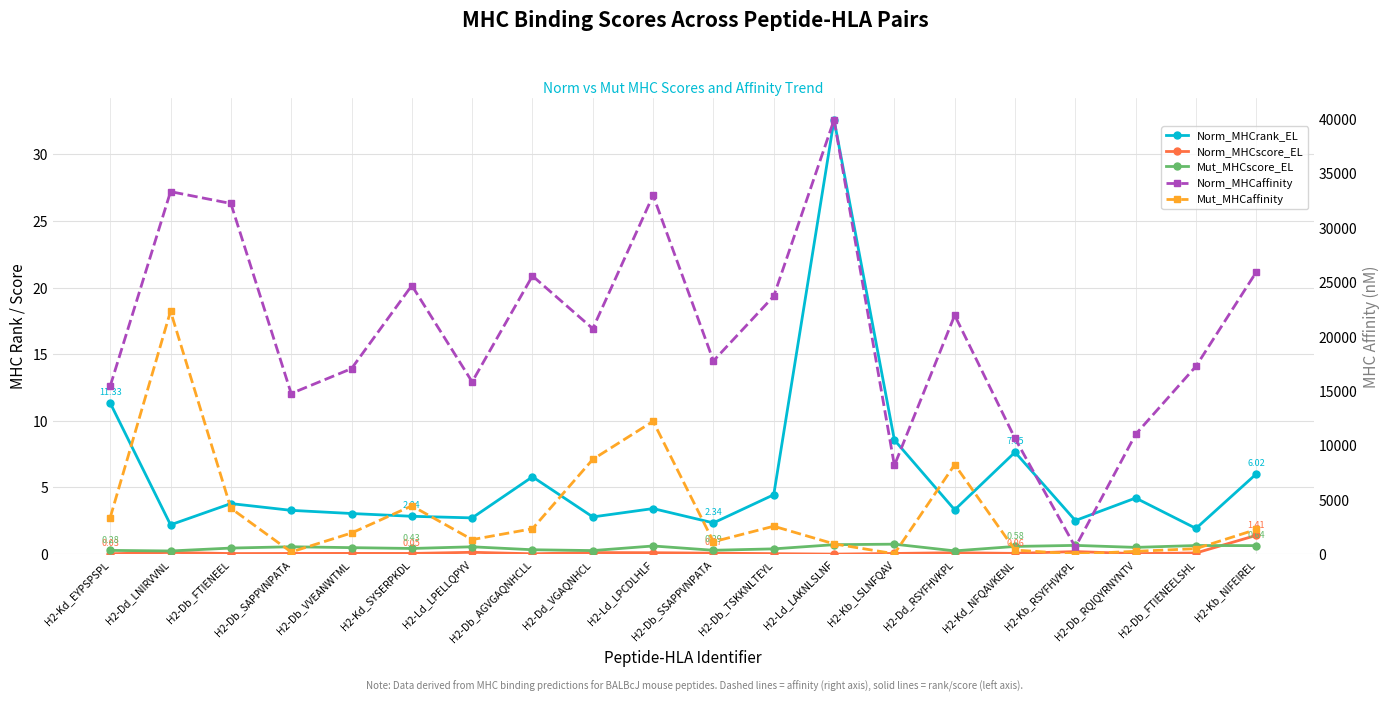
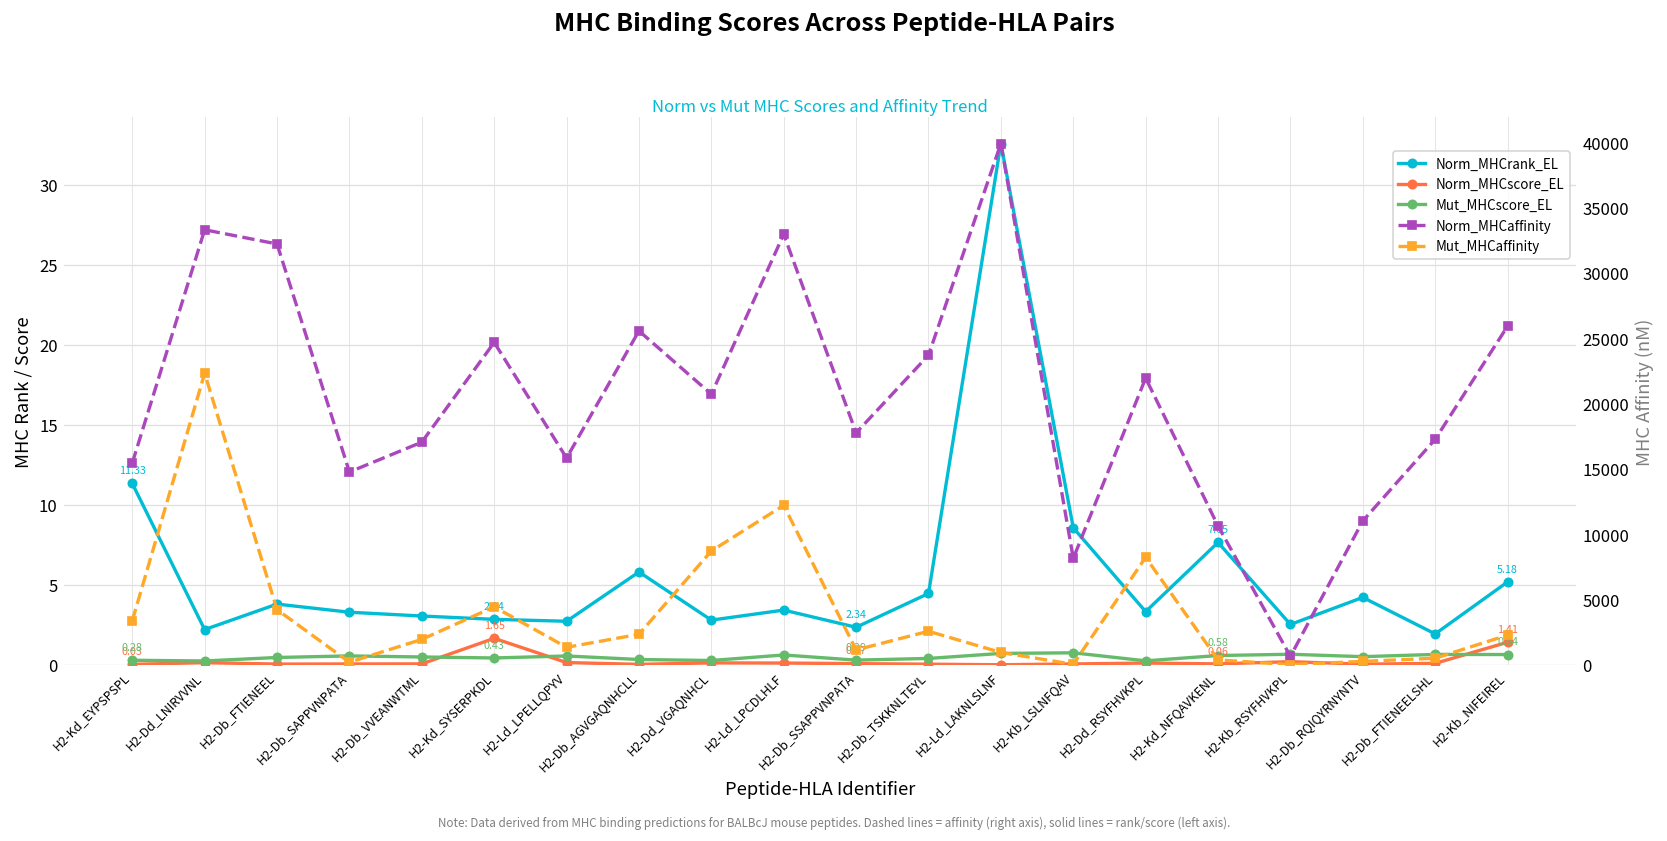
Norm_MHCscore_EL, H2-Kd_SYSERPKDL: 0.05 -> 1.65
Norm_MHCrank_EL, H2-Kb_NIFEIREL: 6.02 -> 5.18
